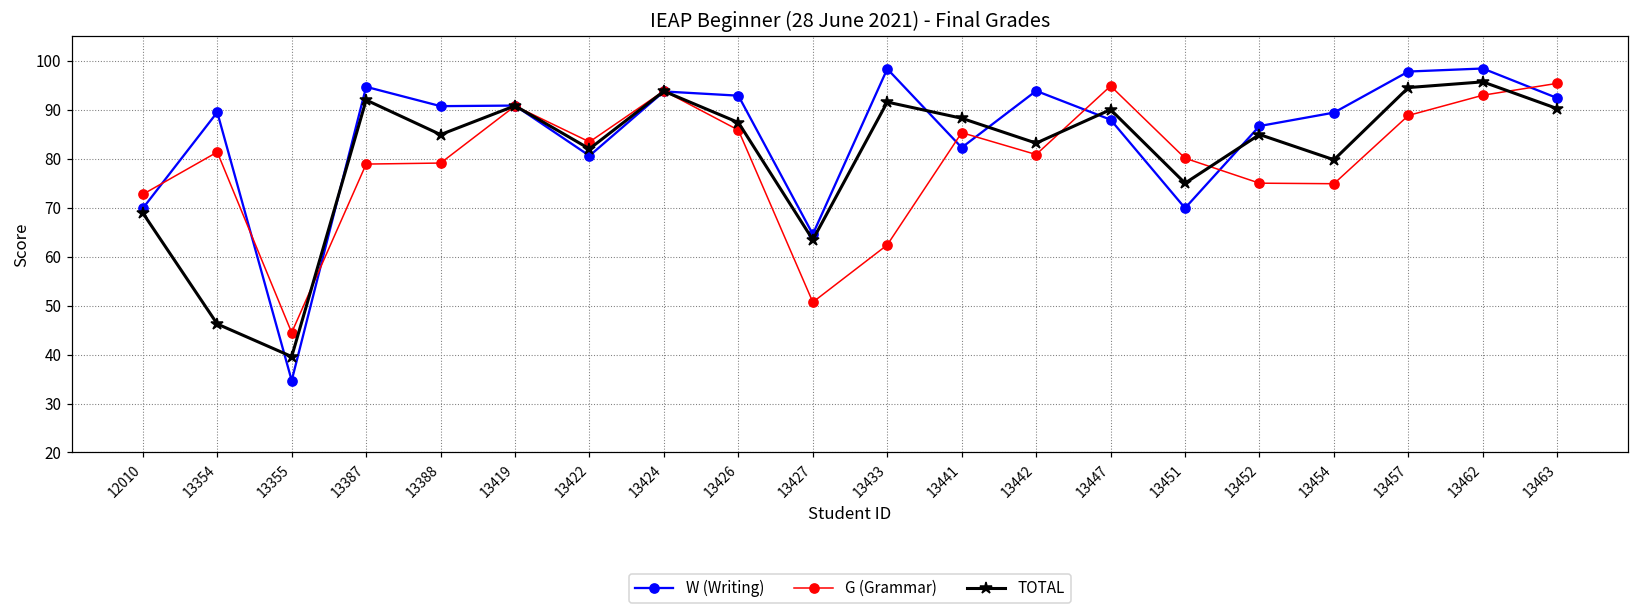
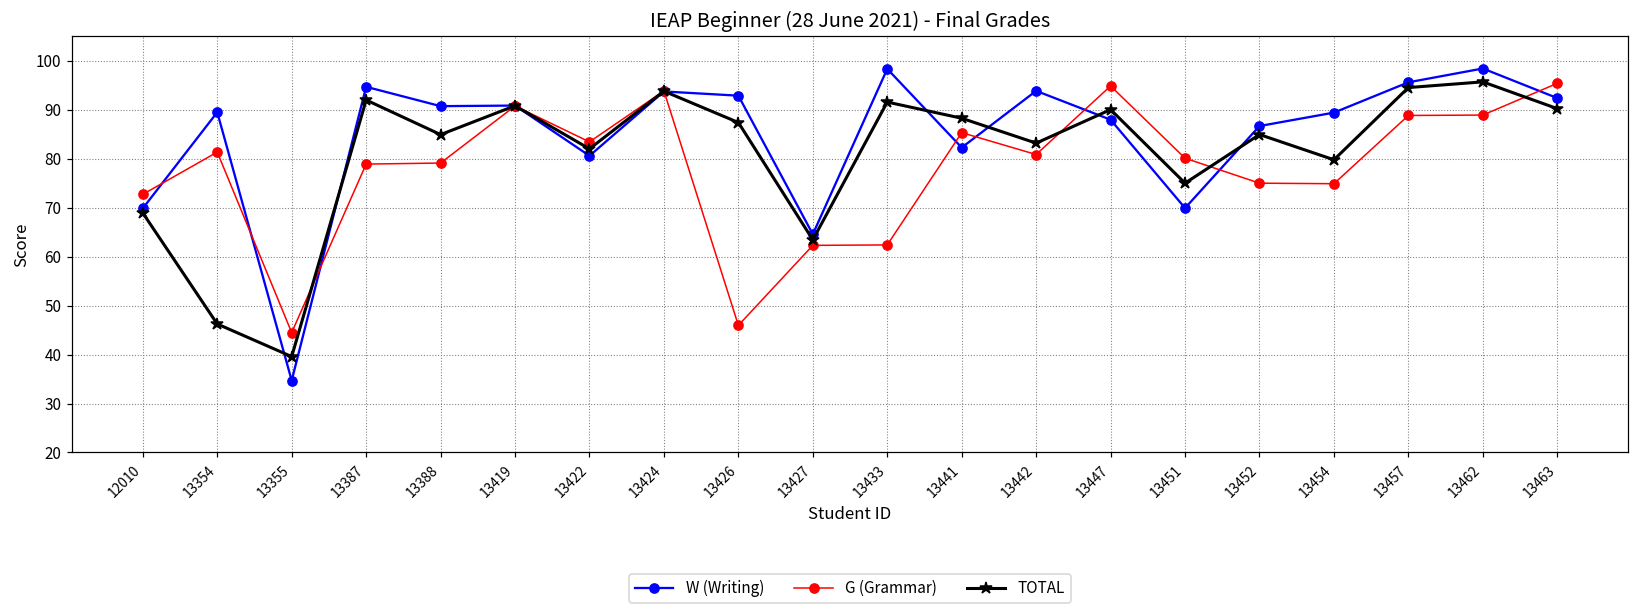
G (Grammar), 13426: 86 -> 46
G (Grammar), 13427: 51 -> 62
W (Writing), 13457: 98 -> 96
G (Grammar), 13462: 93 -> 89
